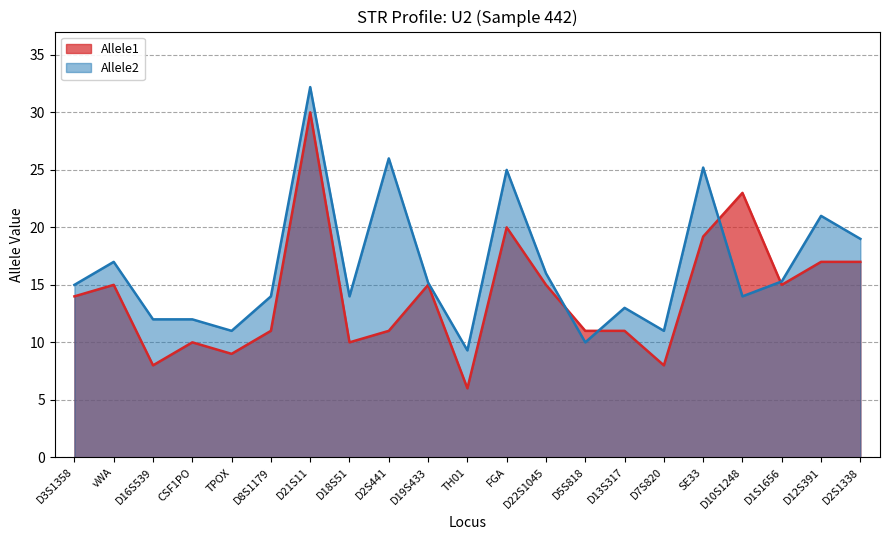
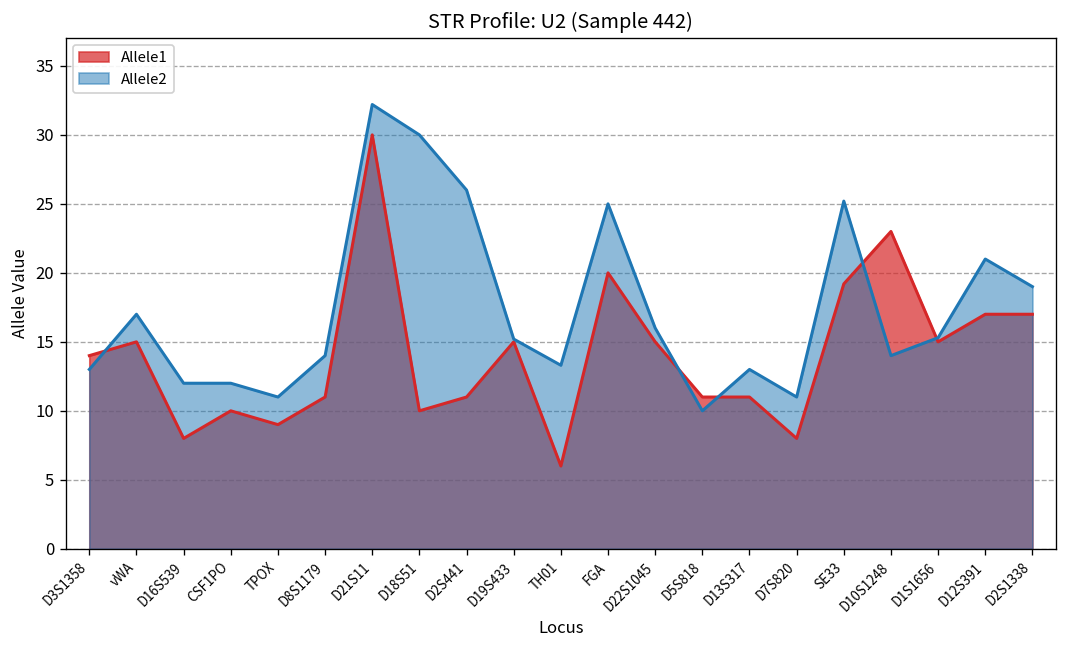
Allele2, D3S1358: 15 -> 13
Allele2, D18S51: 14 -> 30
Allele2, TH01: 9.3 -> 13.3
